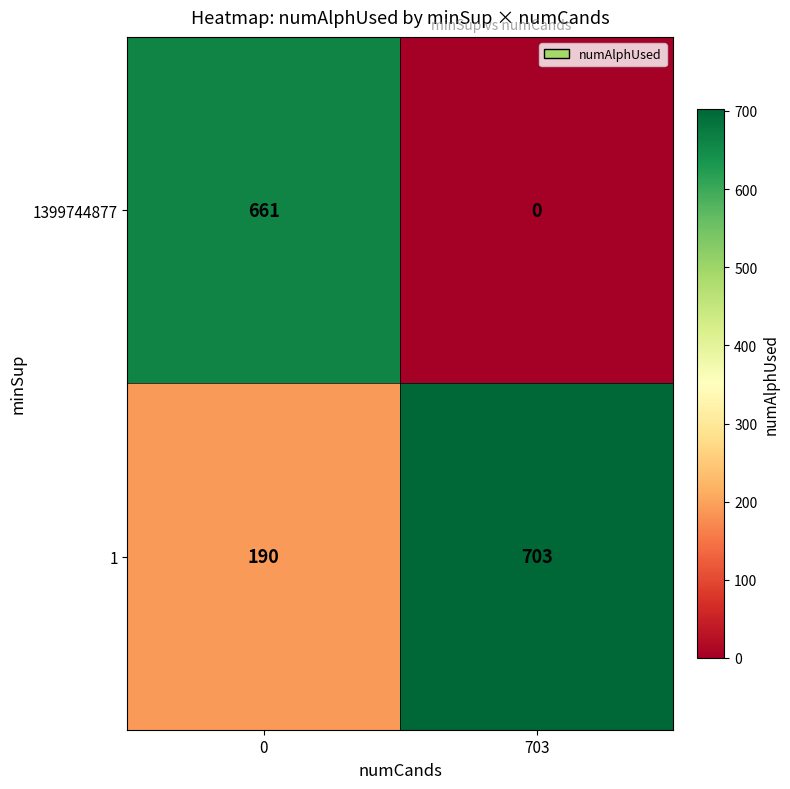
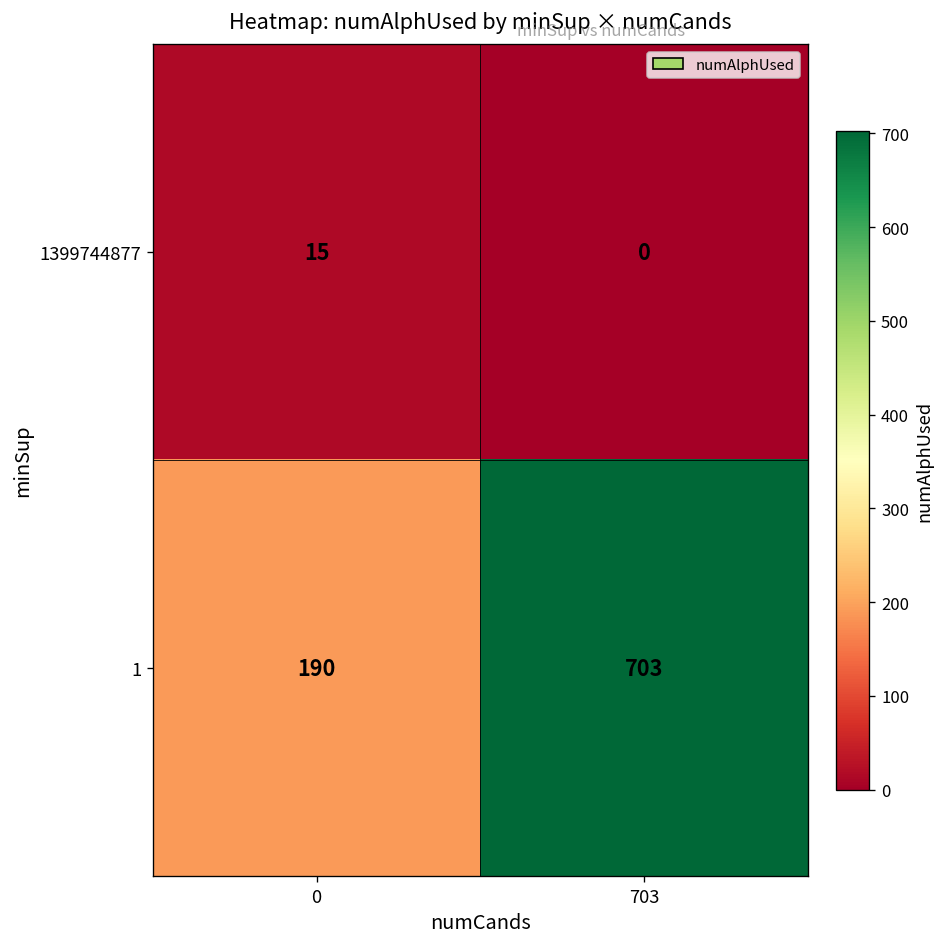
1399744877, 0: 661 -> 15
